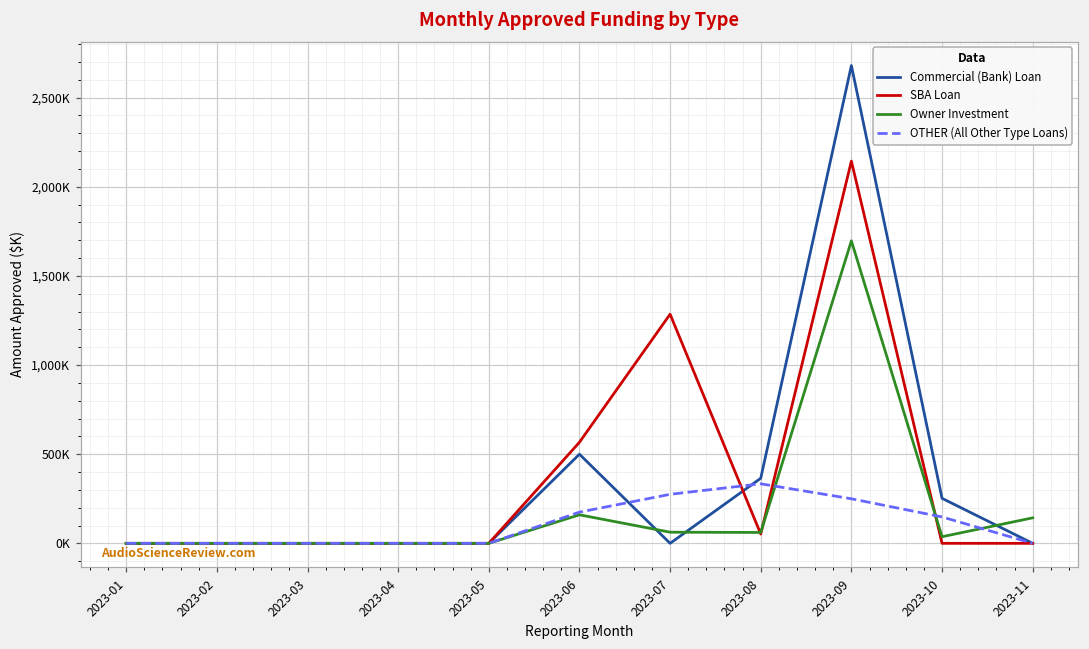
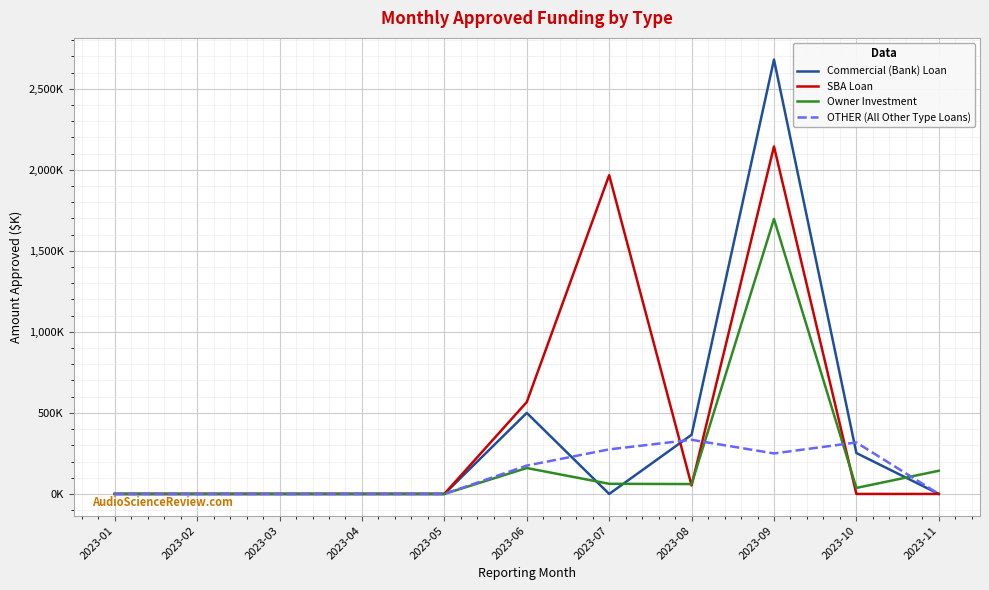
SBA Loan, 2023-07: 1,290,000 -> 1,970,000
OTHER (All Other Type Loans), 2023-10: 150,000 -> 320,000
